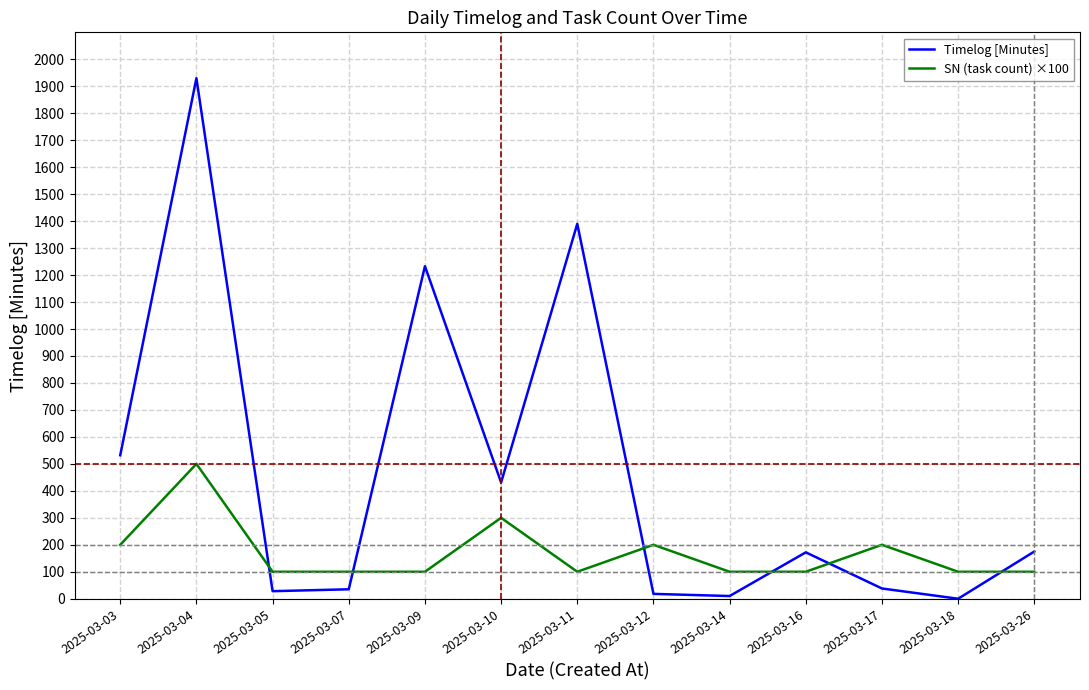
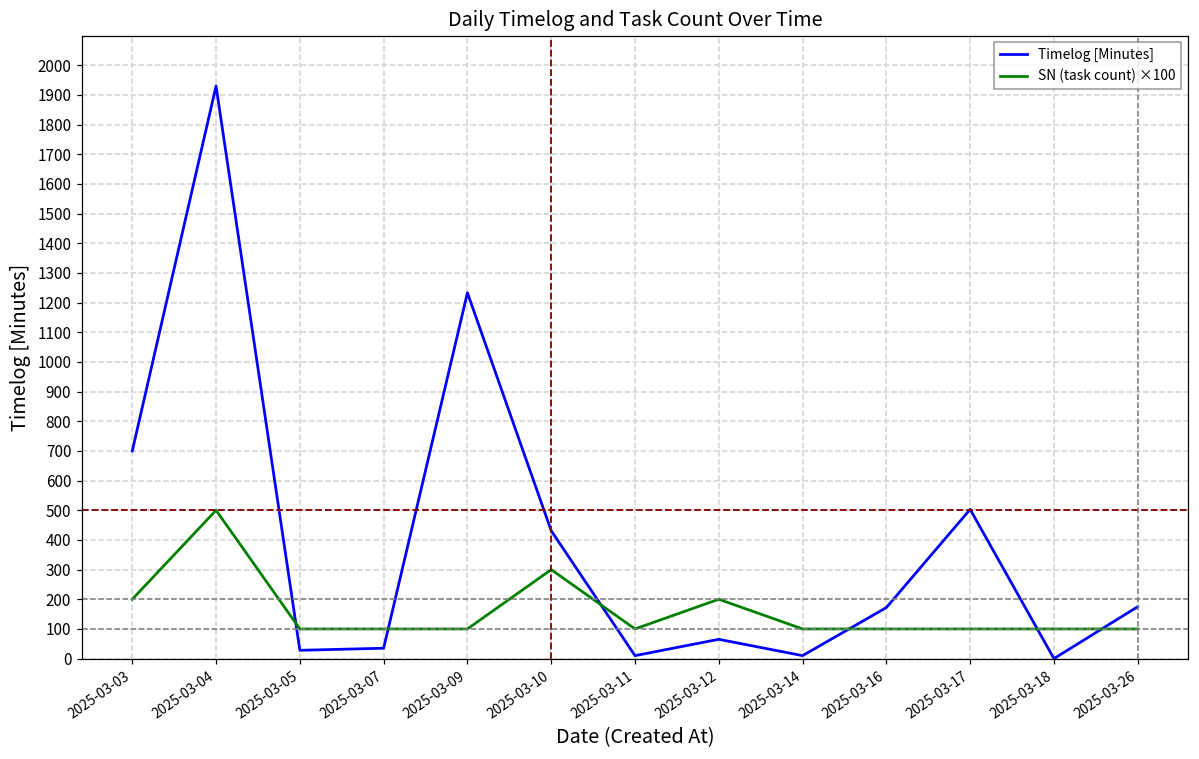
Timelog [Minutes], 2025-03-03: 530 -> 700
Timelog [Minutes], 2025-03-11: 1390 -> 10
Timelog [Minutes], 2025-03-12: 20 -> 70
Timelog [Minutes], 2025-03-17: 40 -> 500
SN (task count) ×100, 2025-03-17: 200 -> 100
